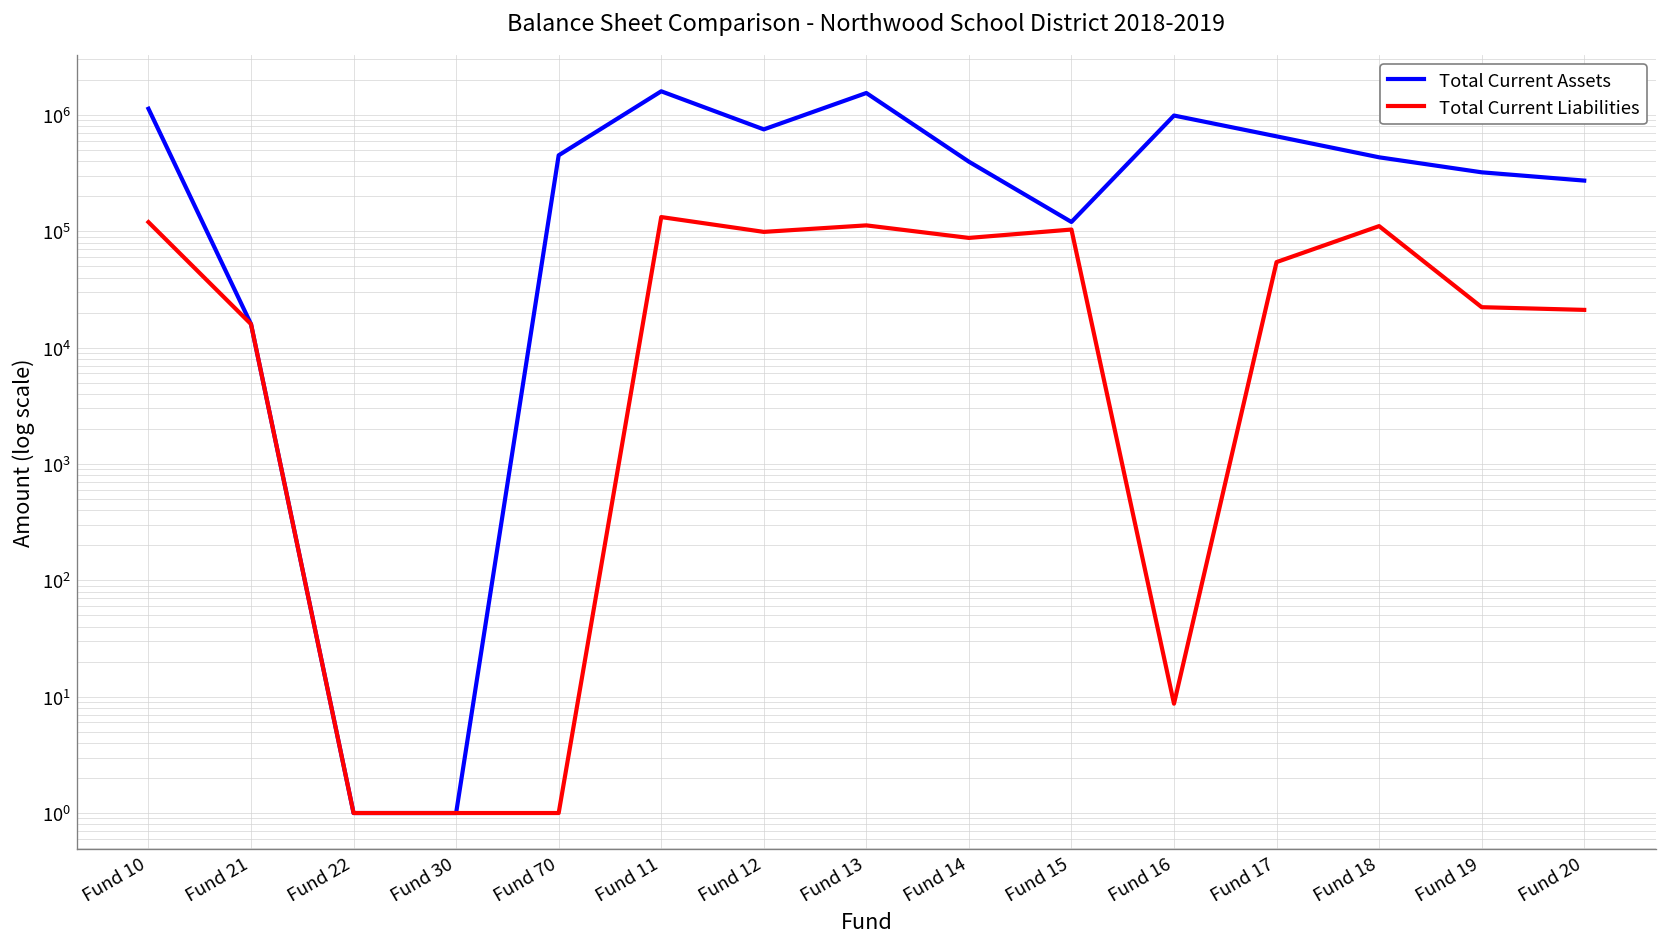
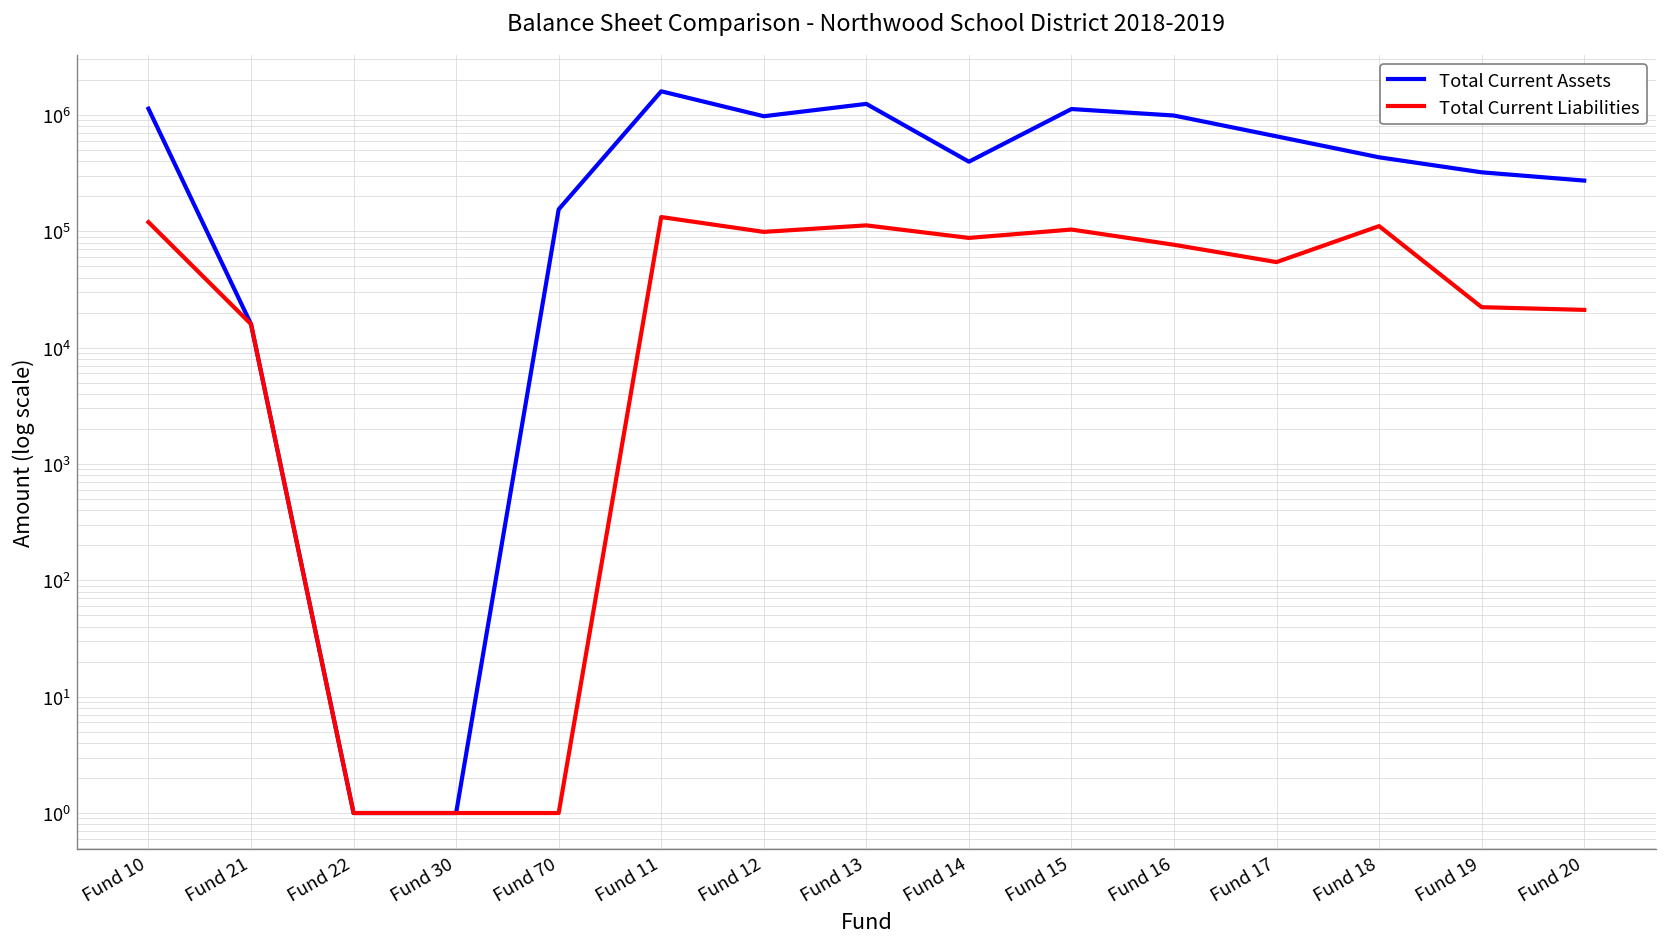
Total Current Assets, Fund 70: 400000 -> 150000
Total Current Assets, Fund 12: 800000 -> 1000000
Total Current Assets, Fund 13: 1500000 -> 1200000
Total Current Assets, Fund 15: 120000 -> 1100000
Total Current Liabilities, Fund 16: 9 -> 80000
